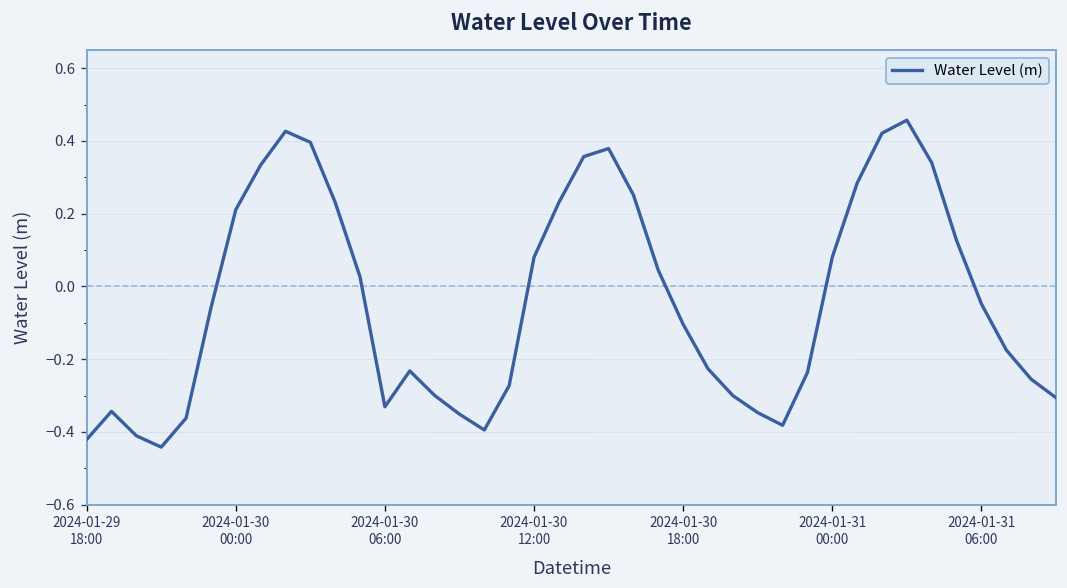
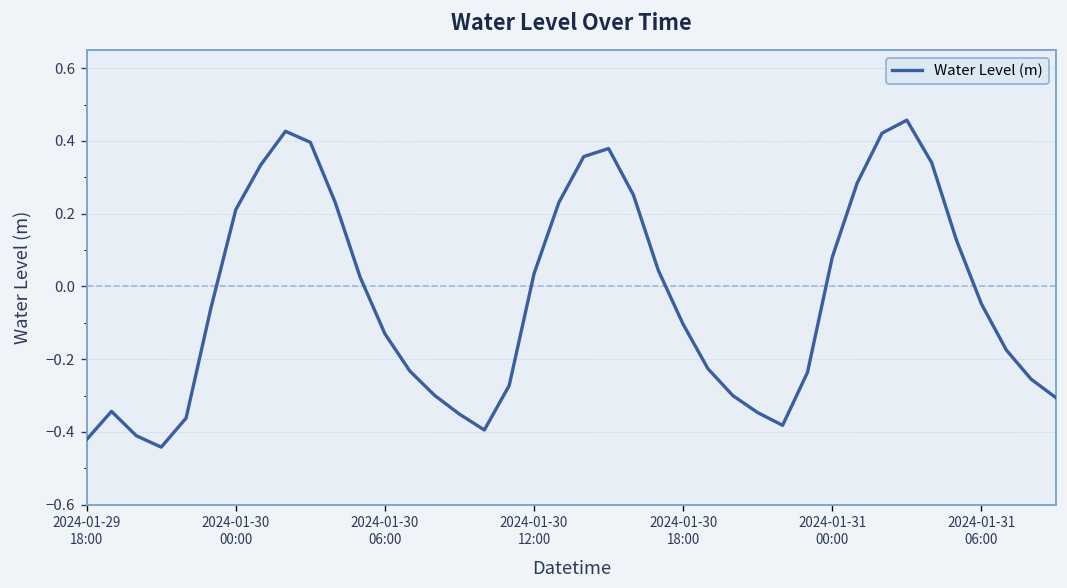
2024-01-30 06:00: -0.33 -> -0.13
2024-01-30 12:00: 0.08 -> 0.04
